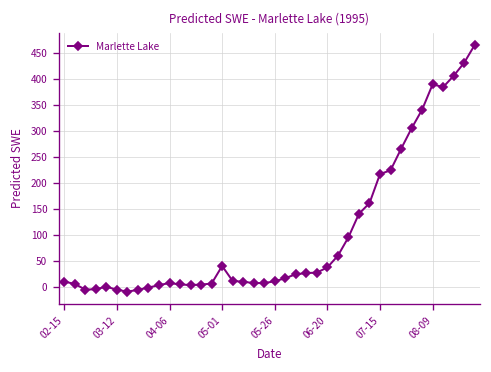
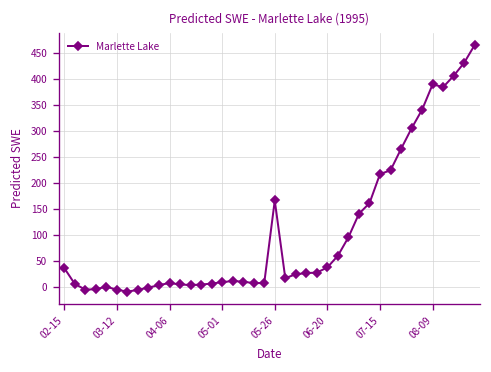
02-15: 10 -> 40
05-01: 40 -> 10
05-26: 10 -> 170
